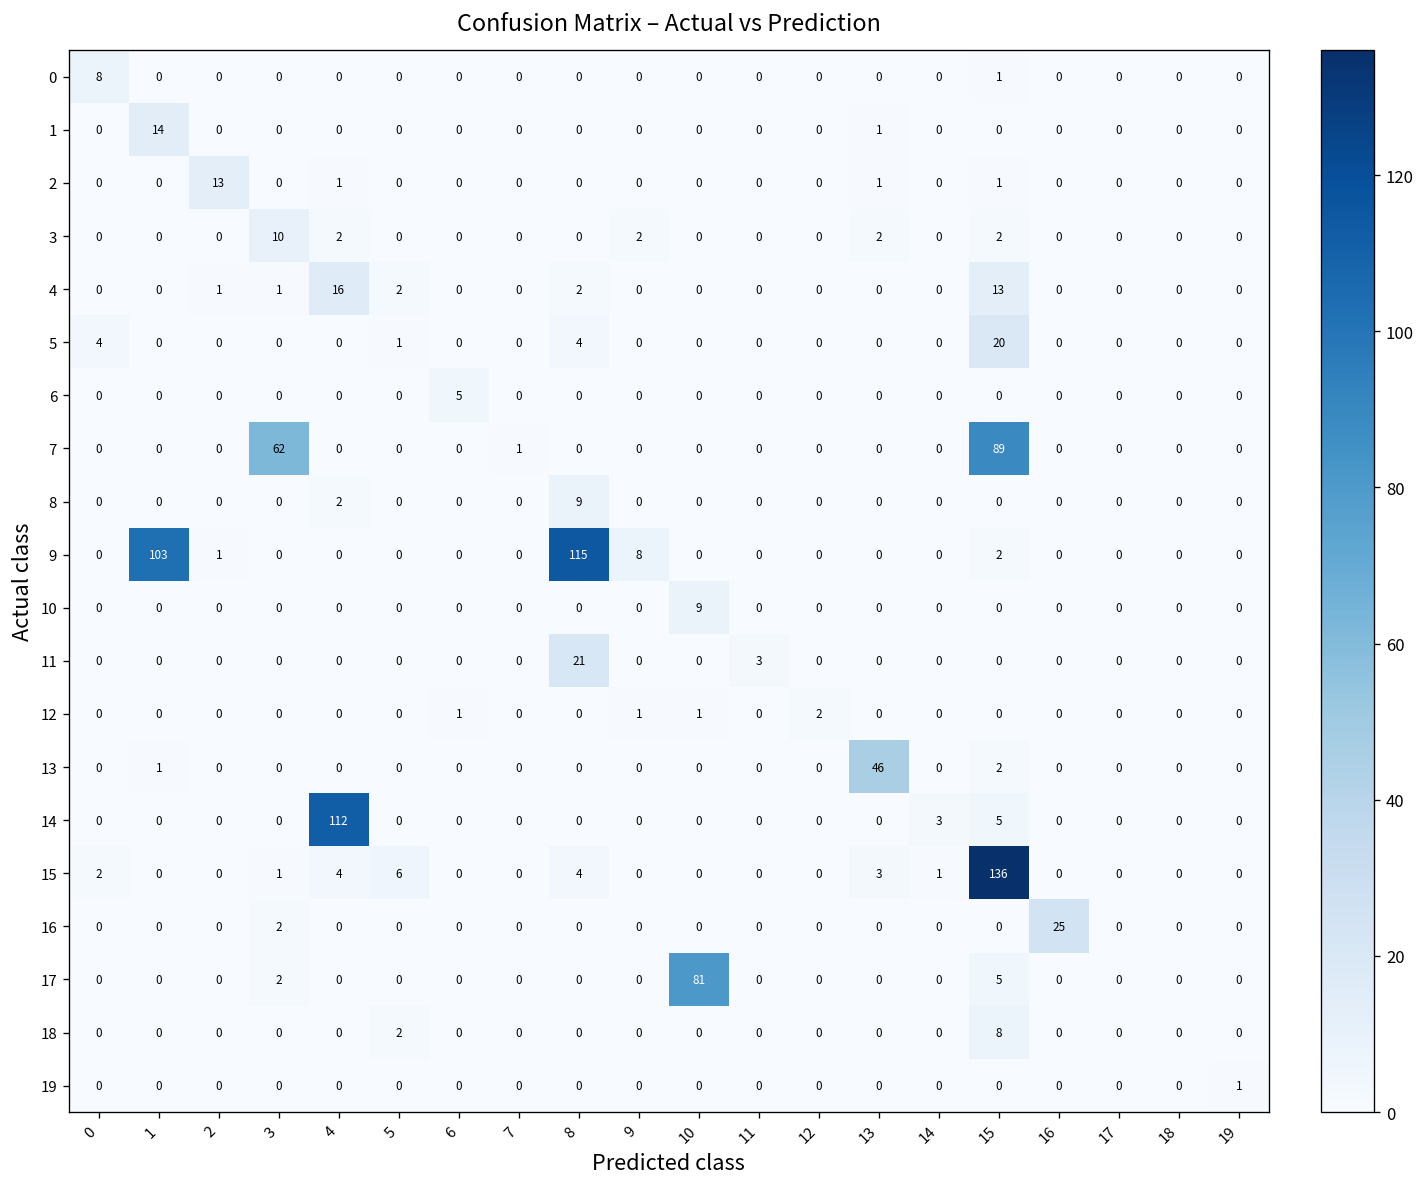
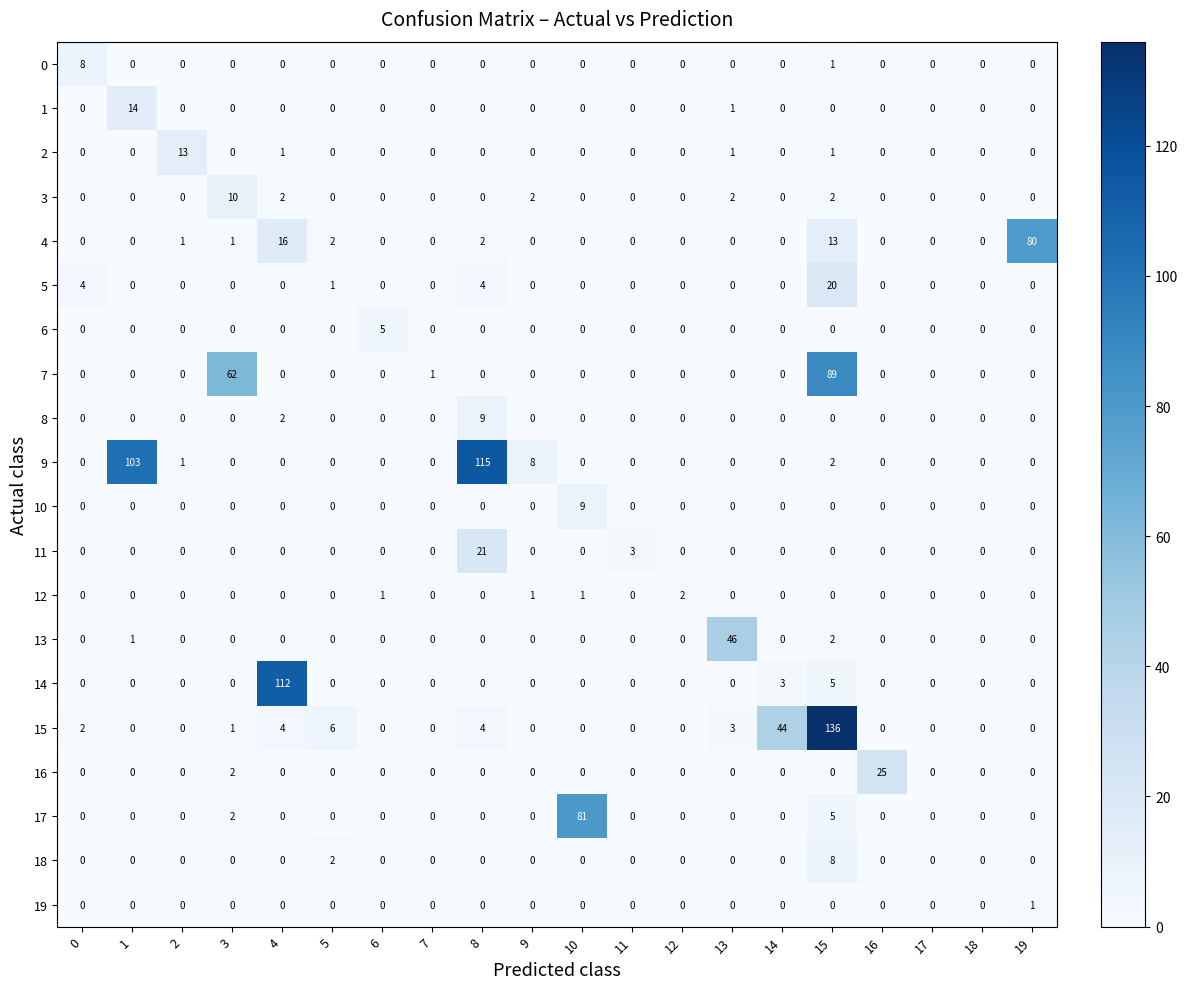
4, 19: 0 -> 80
15, 14: 1 -> 44
